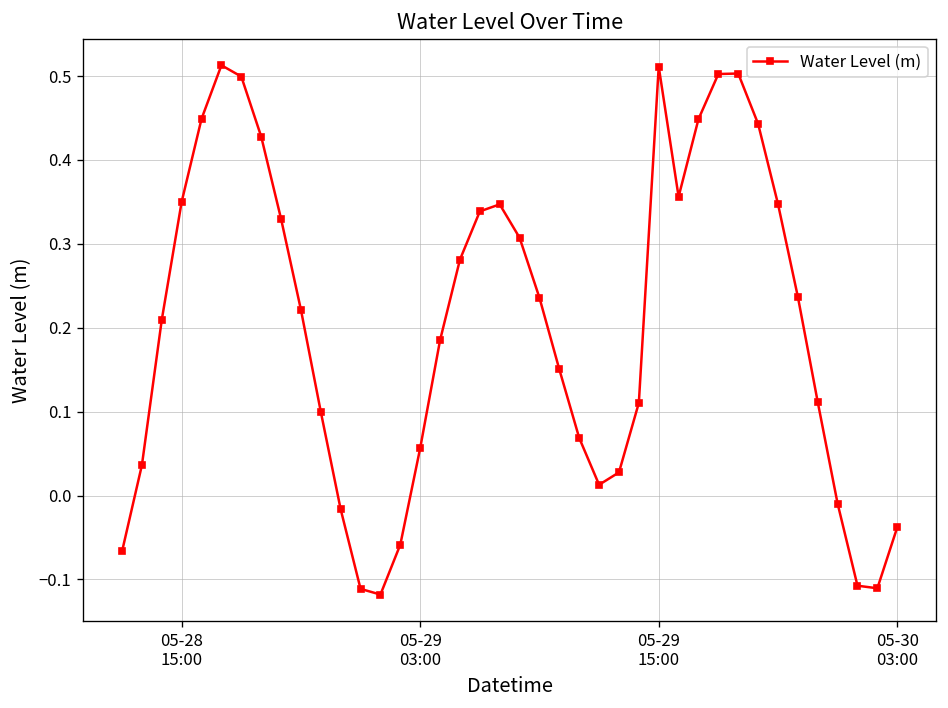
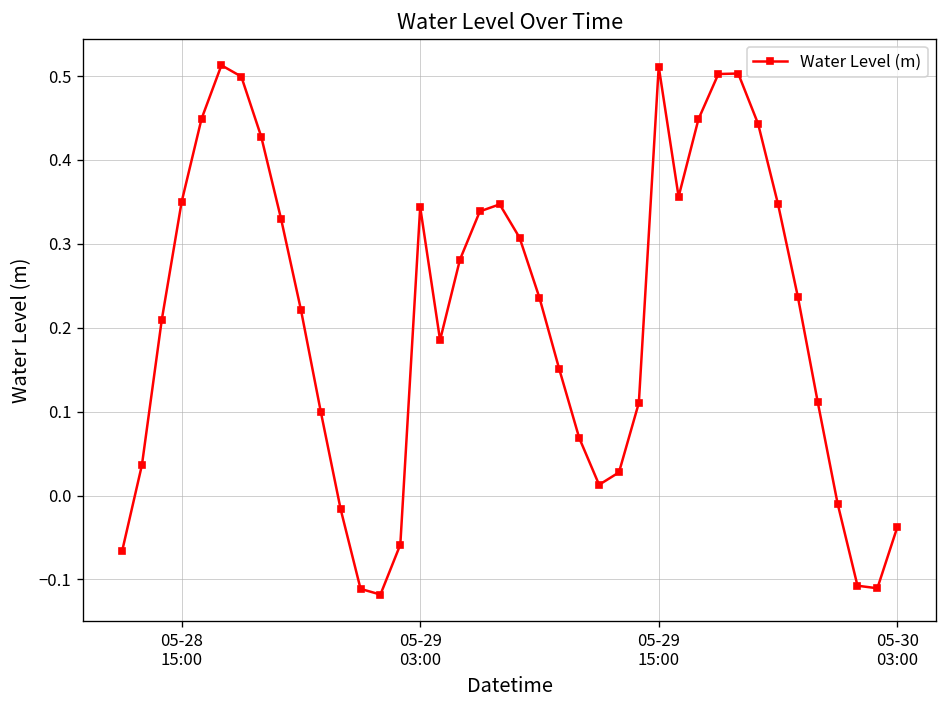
05-29 03:00: 0.06 -> 0.34
